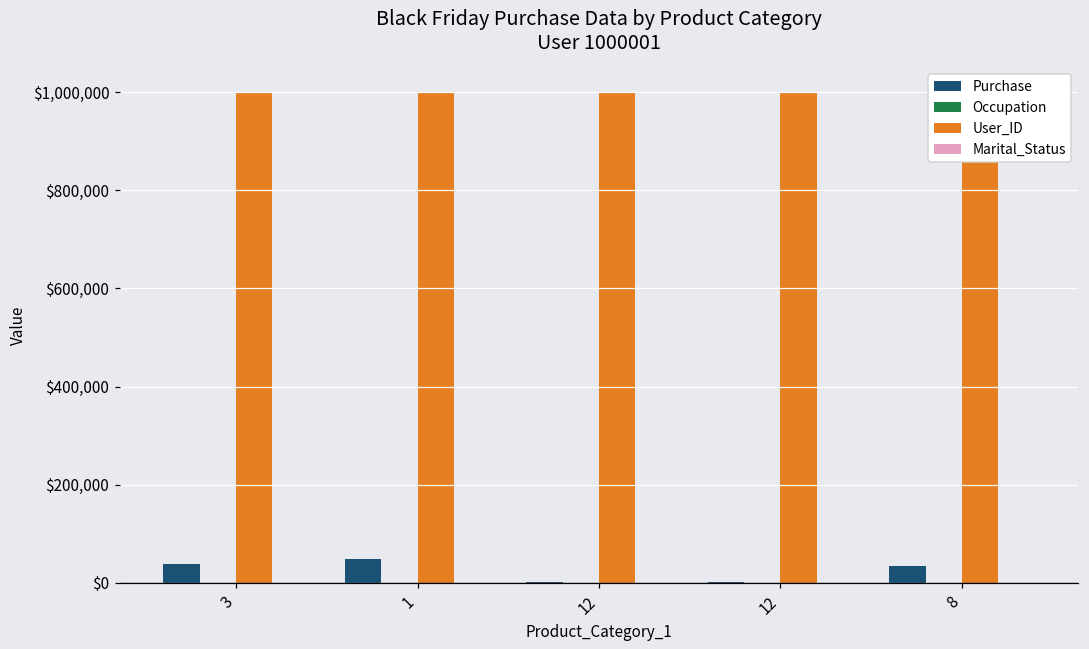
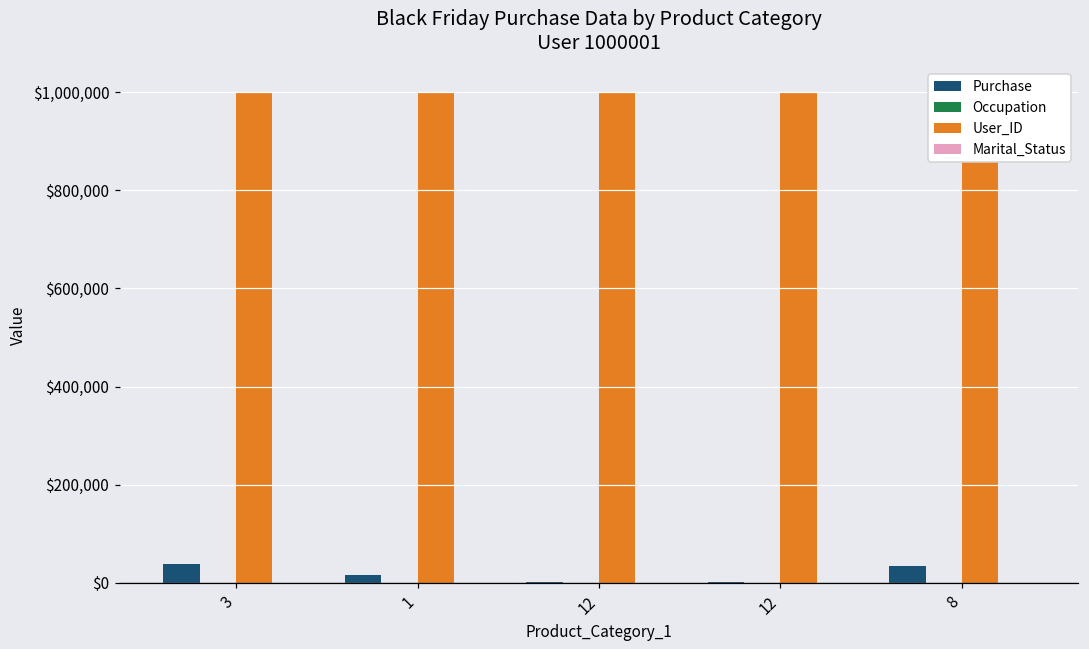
Purchase, 1: $50,000 -> $20,000
